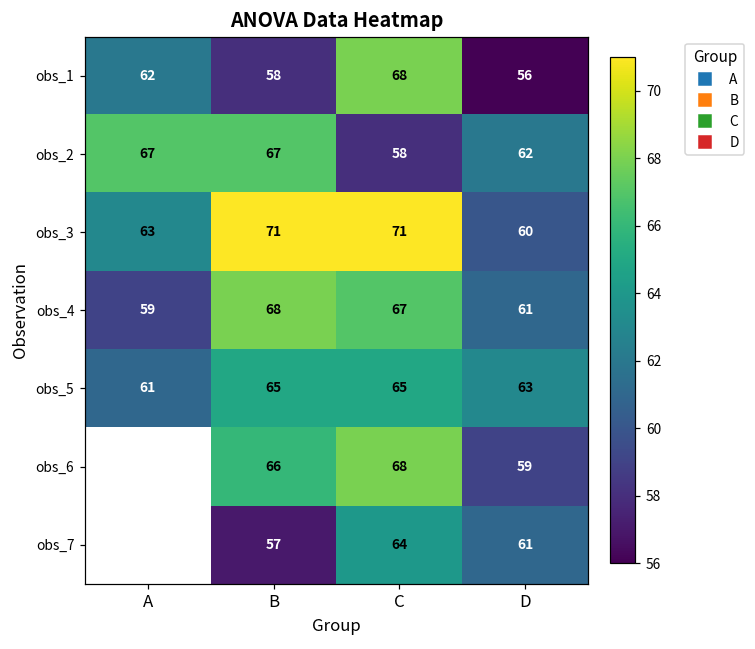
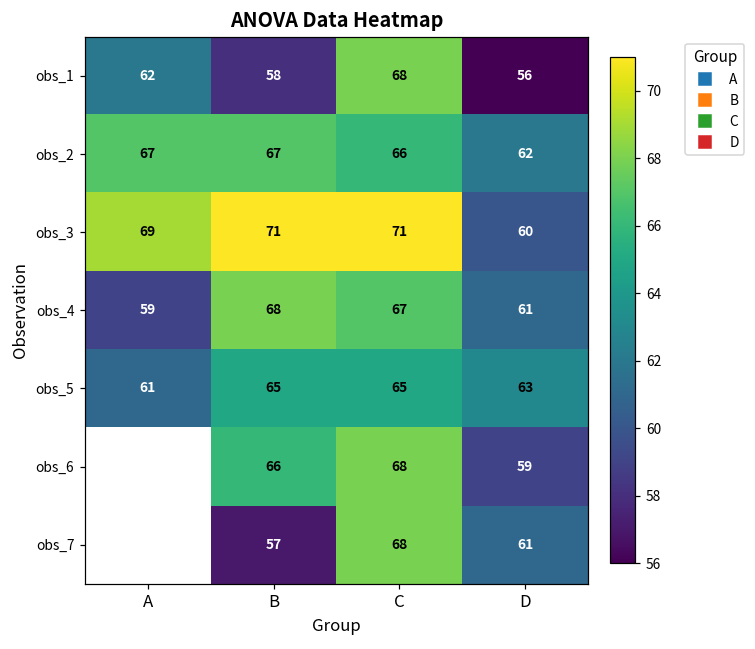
obs_2, C: 58 -> 66
obs_3, A: 63 -> 69
obs_7, C: 64 -> 68
